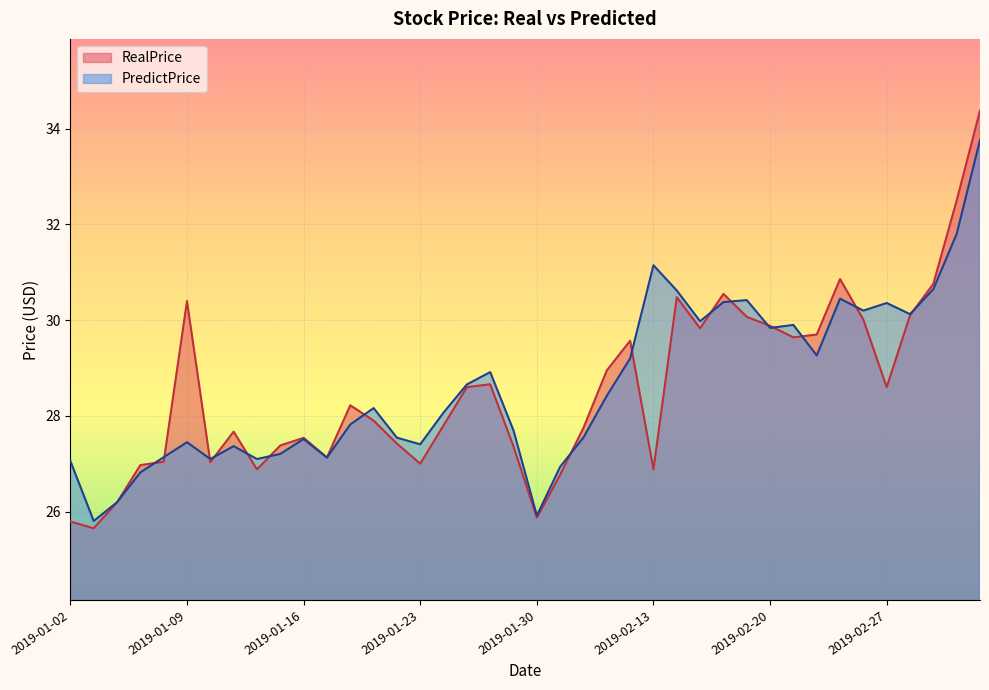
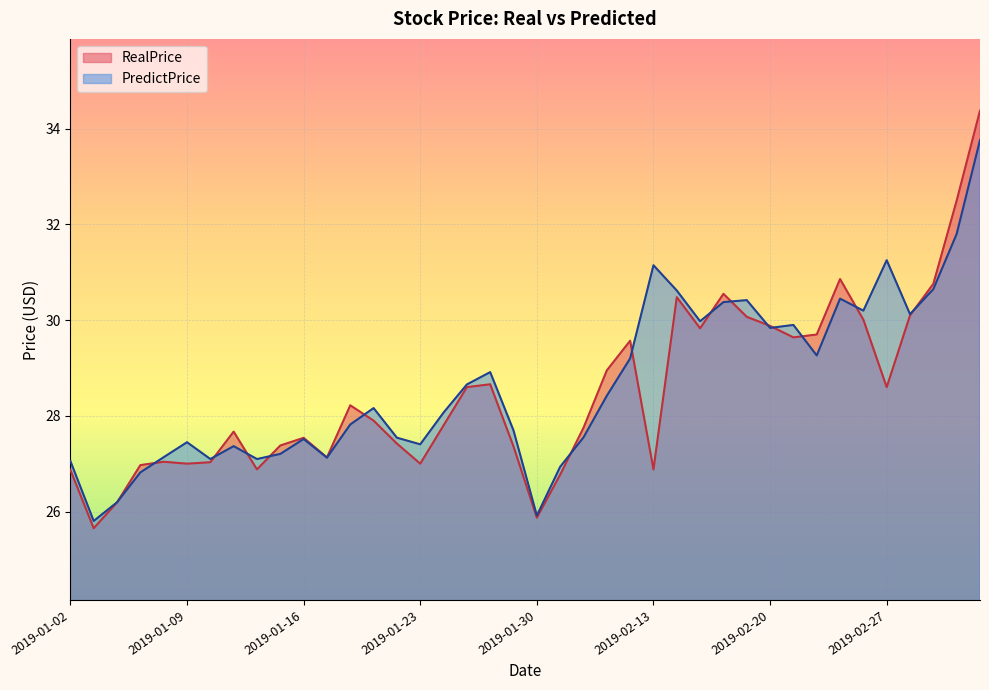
RealPrice, 2019-01-02: 25.8 -> 26.9
RealPrice, 2019-01-09: 30.4 -> 27.0
PredictPrice, 2019-02-27: 30.4 -> 31.3
